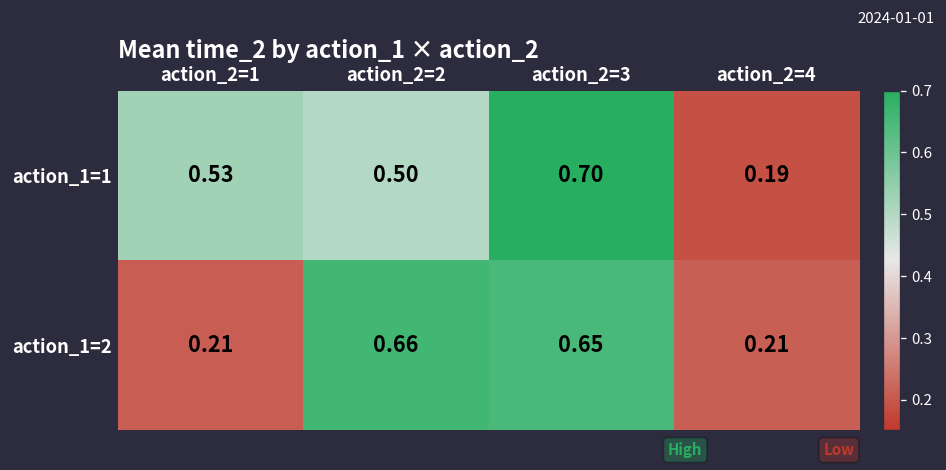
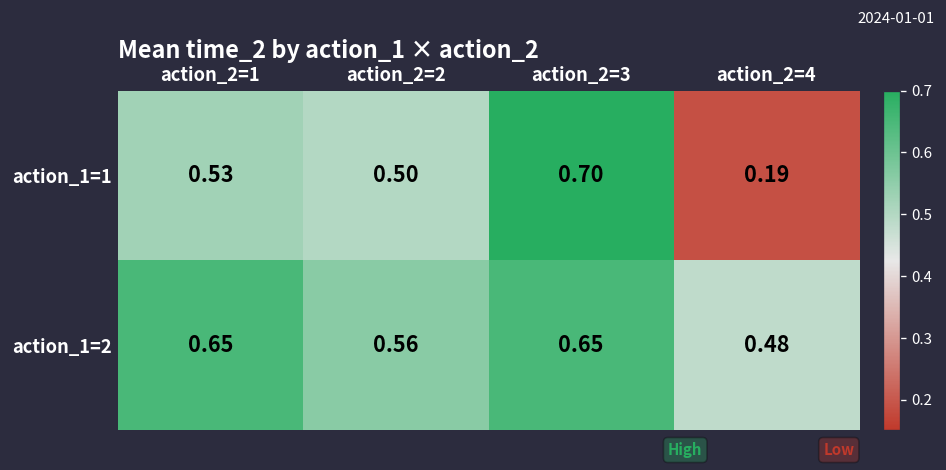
action_1=2, action_2=1: 0.21 -> 0.65
action_1=2, action_2=2: 0.66 -> 0.56
action_1=2, action_2=4: 0.21 -> 0.48
